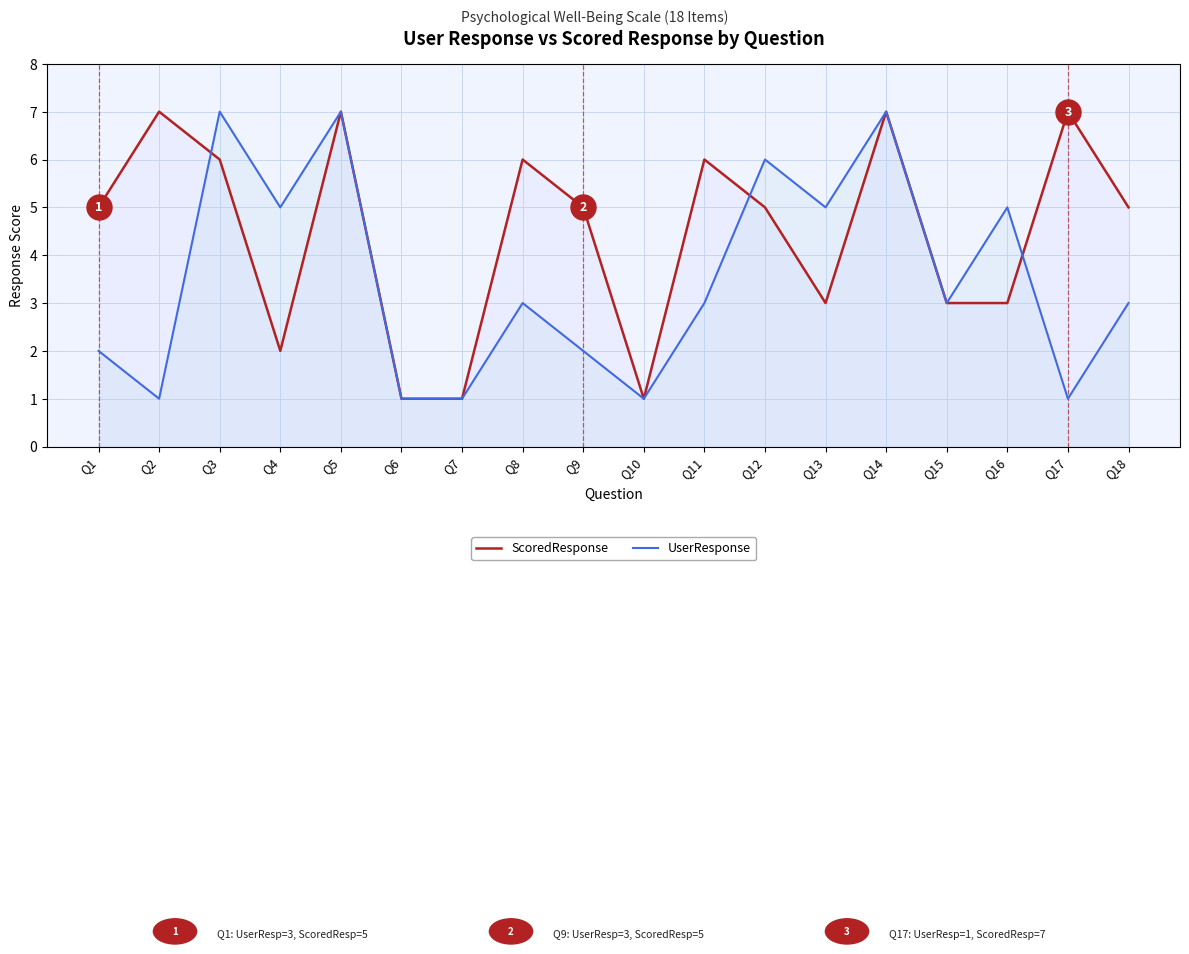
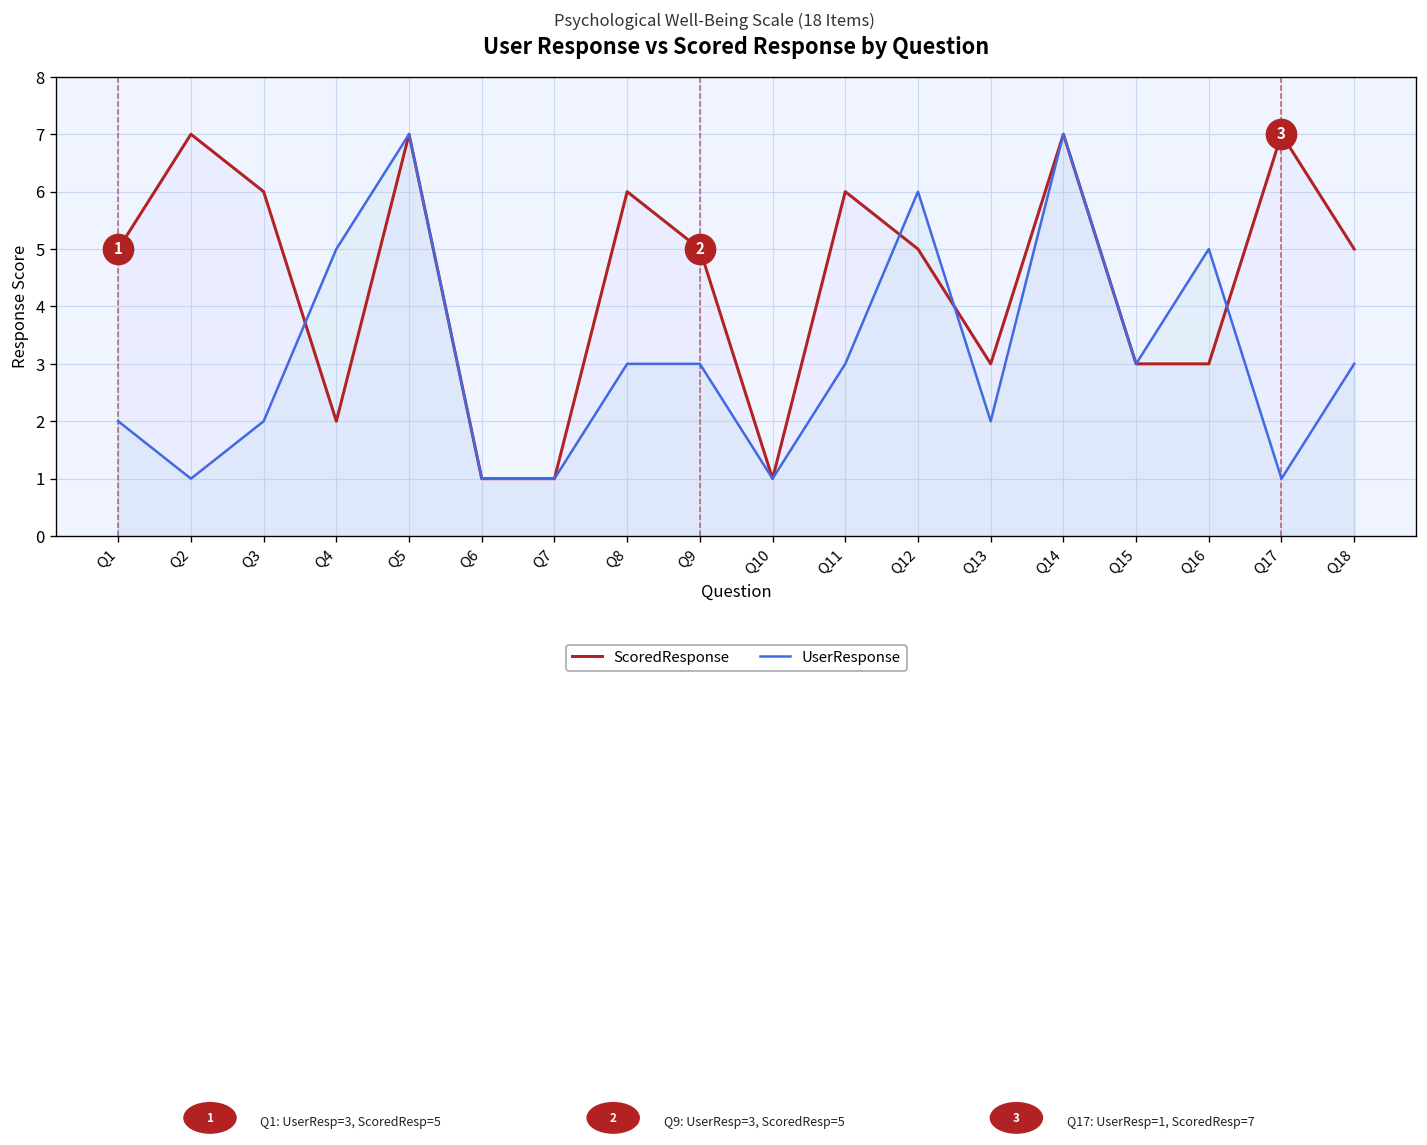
UserResponse, Q3: 7 -> 2
UserResponse, Q9: 2 -> 3
UserResponse, Q13: 5 -> 2
